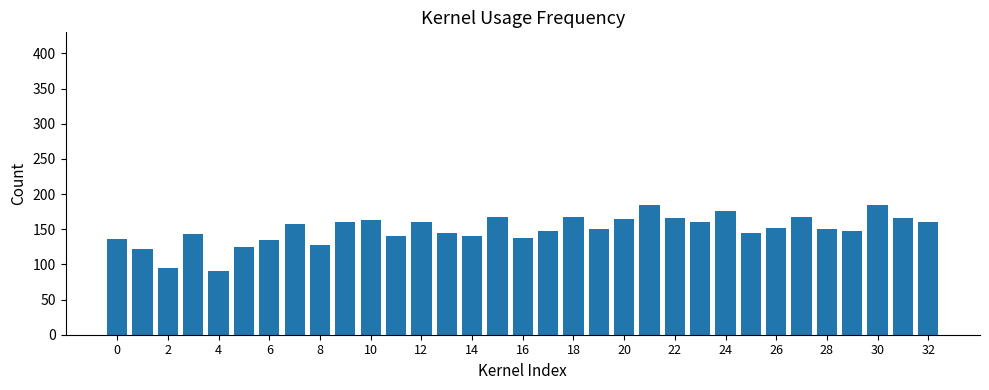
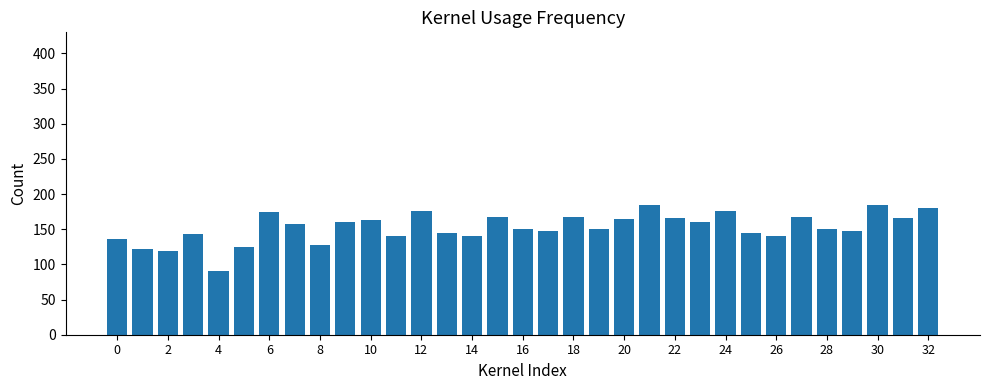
2: 100 -> 120
6: 140 -> 180
12: 160 -> 180
16: 140 -> 150
26: 150 -> 140
32: 160 -> 180
